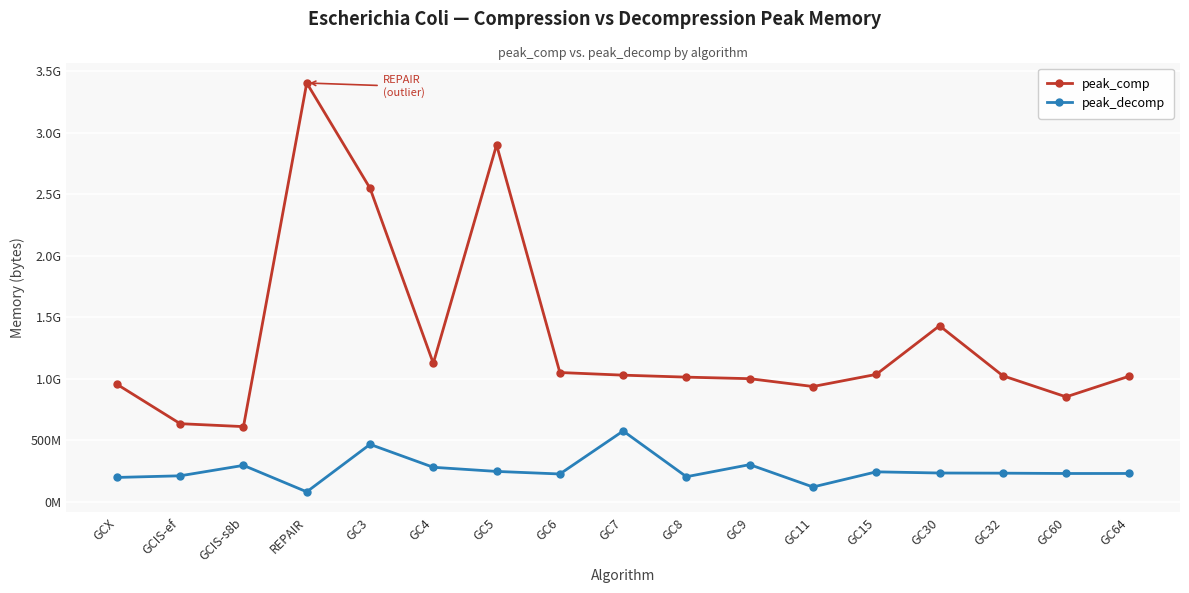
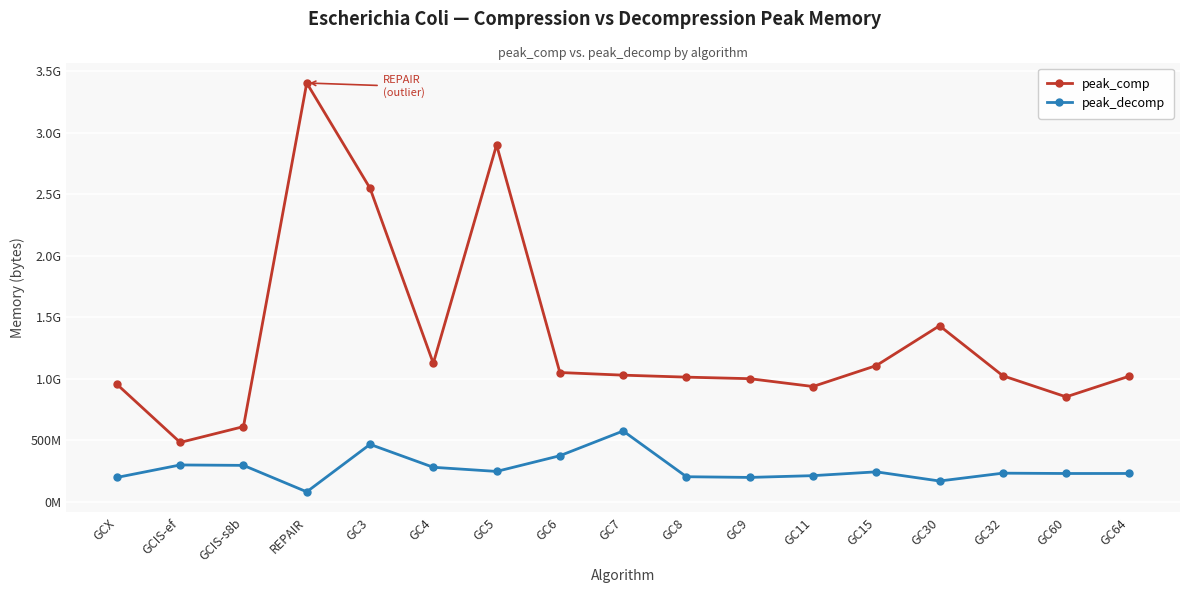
peak_comp, GCIS-ef: 640000000 -> 480000000
peak_decomp, GCIS-ef: 210000000 -> 300000000
peak_decomp, GC6: 230000000 -> 380000000
peak_decomp, GC9: 300000000 -> 200000000
peak_decomp, GC11: 120000000 -> 210000000
peak_comp, GC15: 1040000000 -> 1110000000
peak_decomp, GC30: 240000000 -> 170000000
